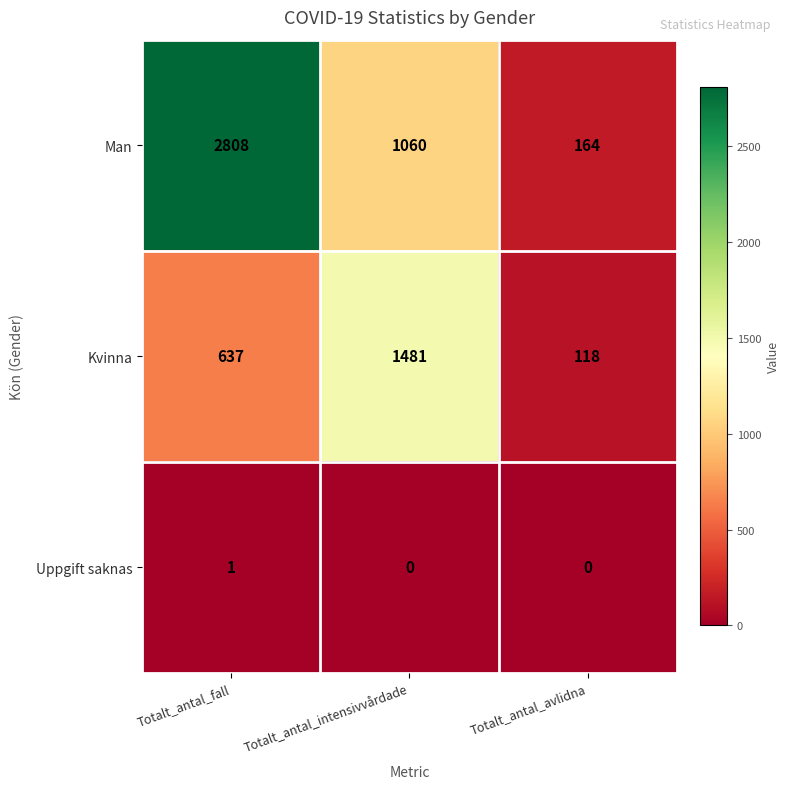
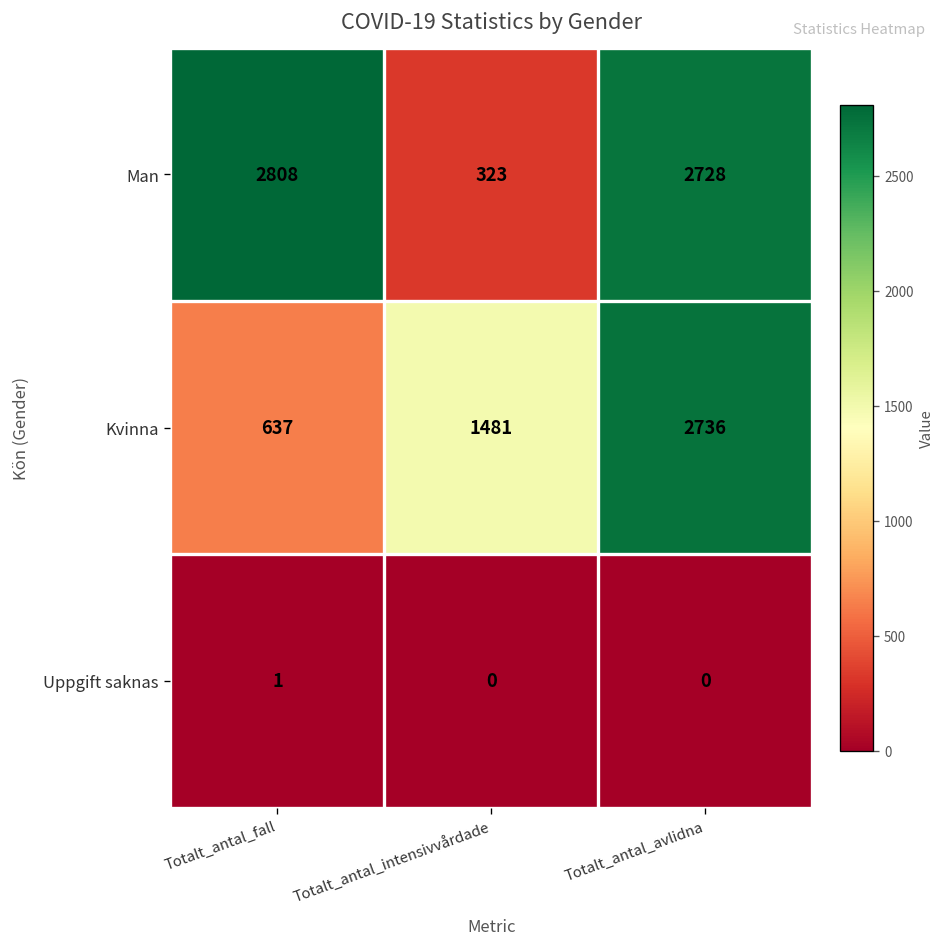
Man, Totalt_antal_intensivvårdade: 1060 -> 323
Man, Totalt_antal_avlidna: 164 -> 2728
Kvinna, Totalt_antal_avlidna: 118 -> 2736
